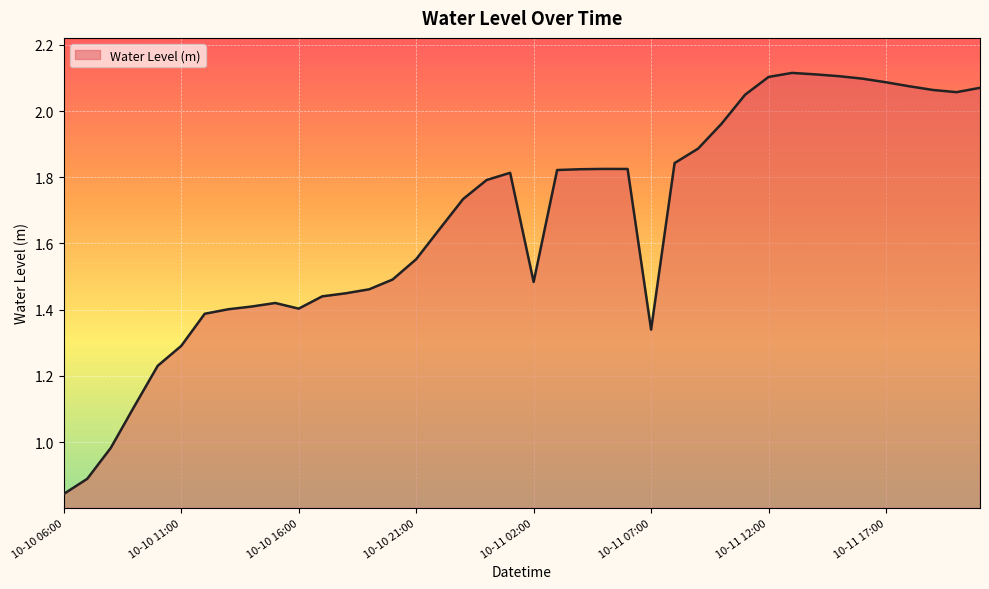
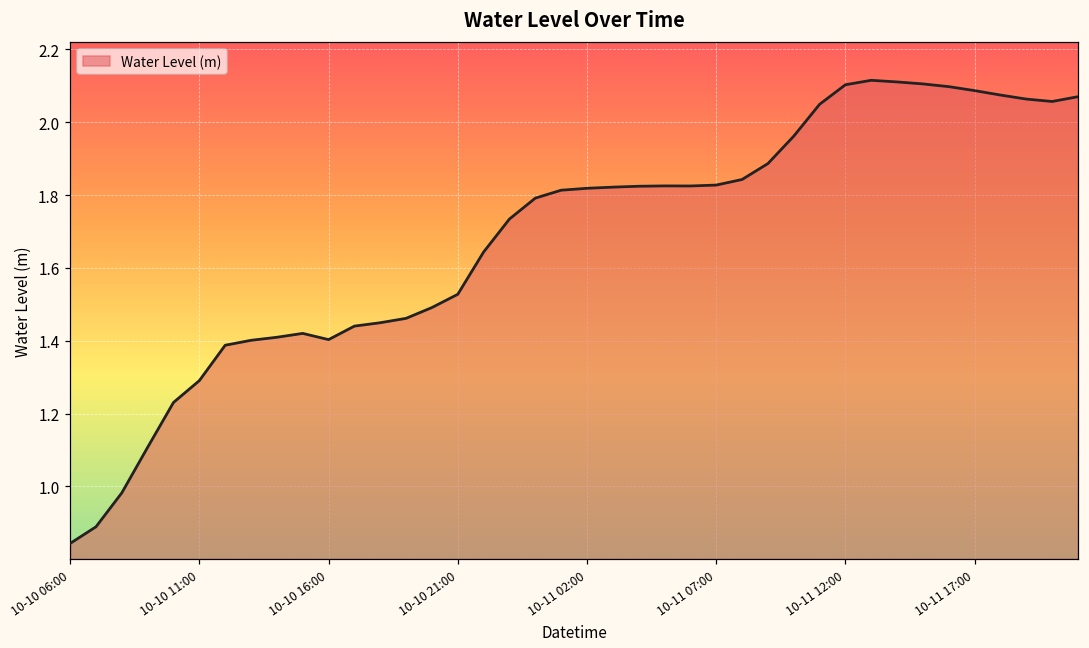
10-10 21:00: 1.55 -> 1.53
10-11 02:00: 1.48 -> 1.82
10-11 07:00: 1.34 -> 1.83
